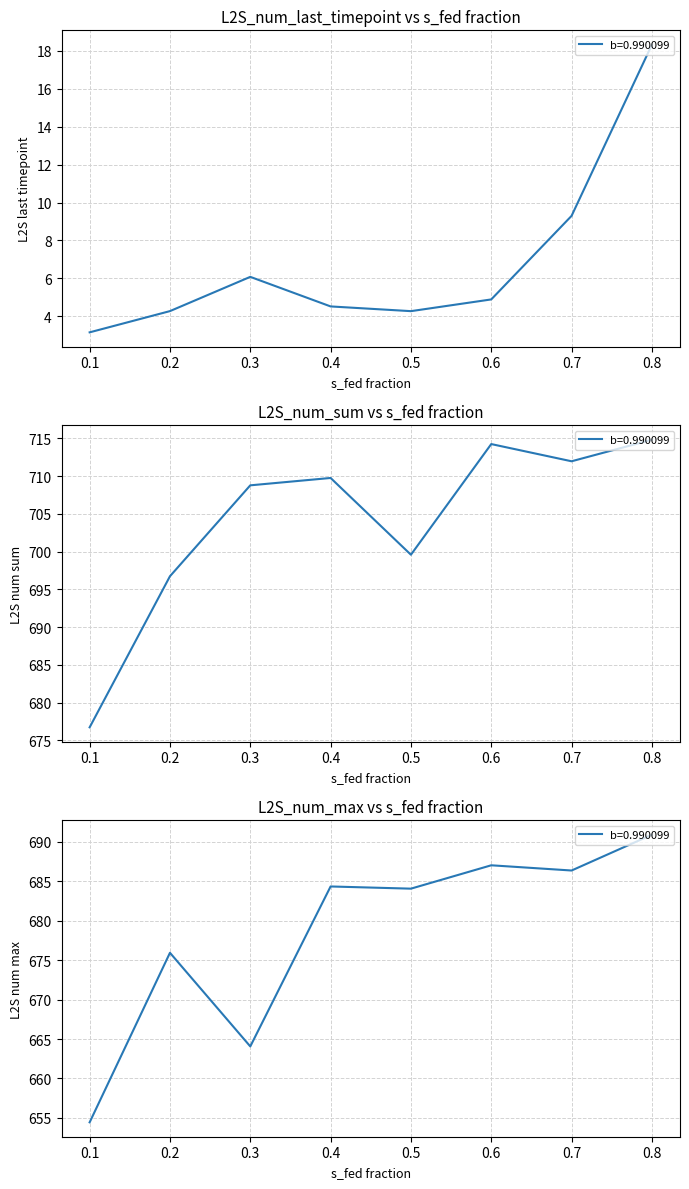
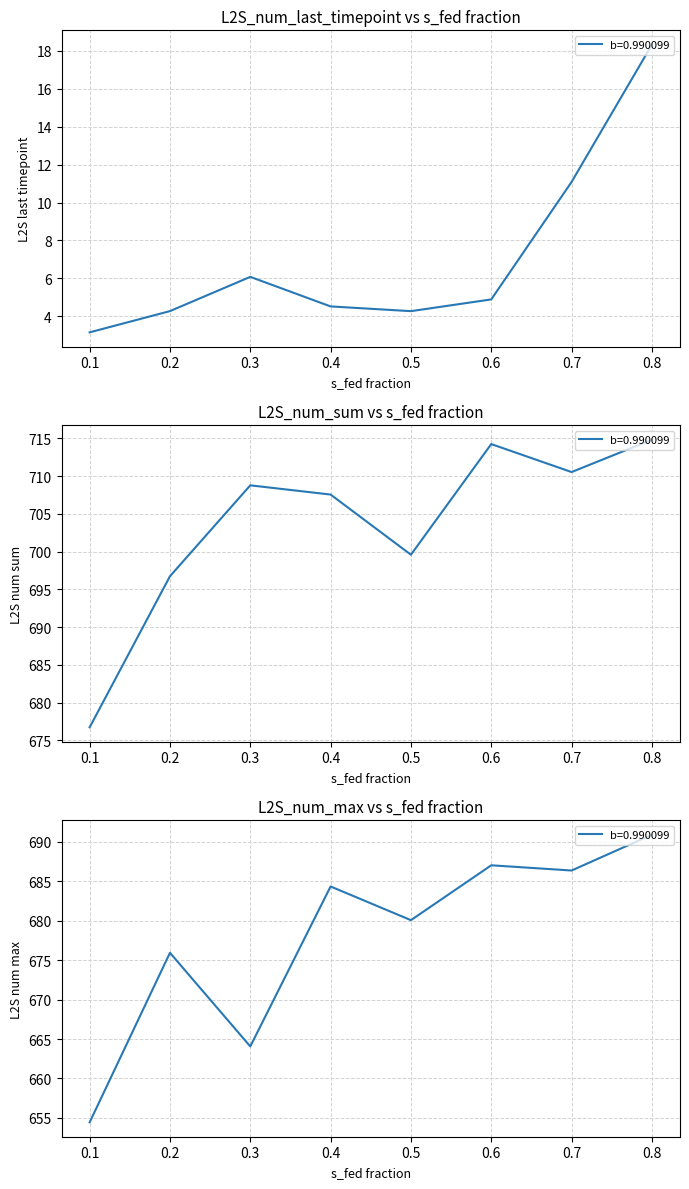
L2S_num_last_timepoint vs s_fed fraction, 0.7: 9.3 -> 11.1
L2S_num_sum vs s_fed fraction, 0.4: 710 -> 708
L2S_num_sum vs s_fed fraction, 0.7: 712 -> 711
L2S_num_max vs s_fed fraction, 0.5: 684 -> 680
